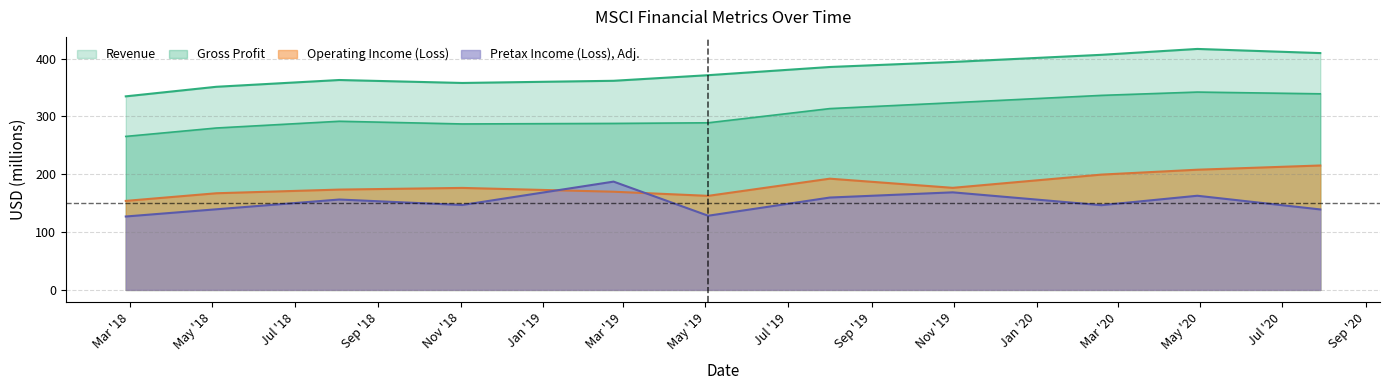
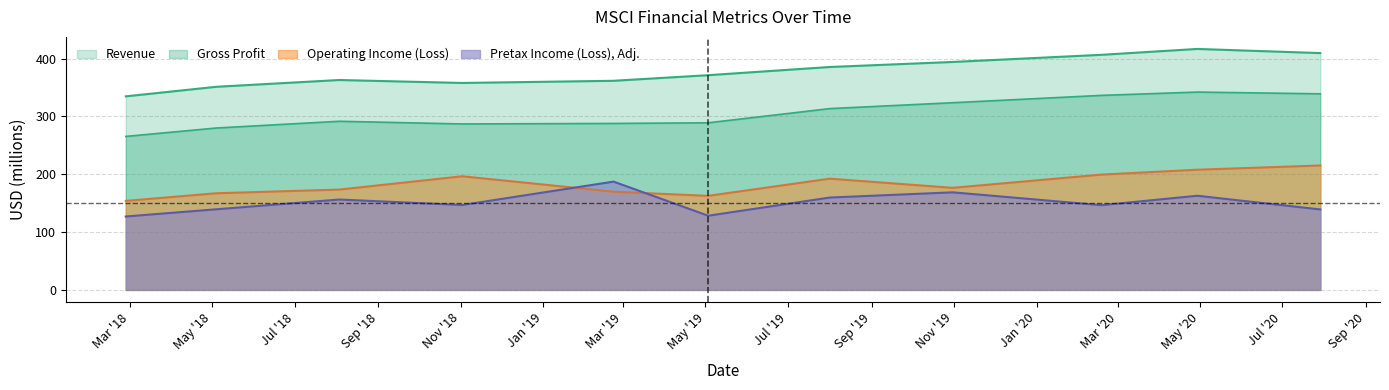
Operating Income (Loss), Nov '18: 180 -> 200
